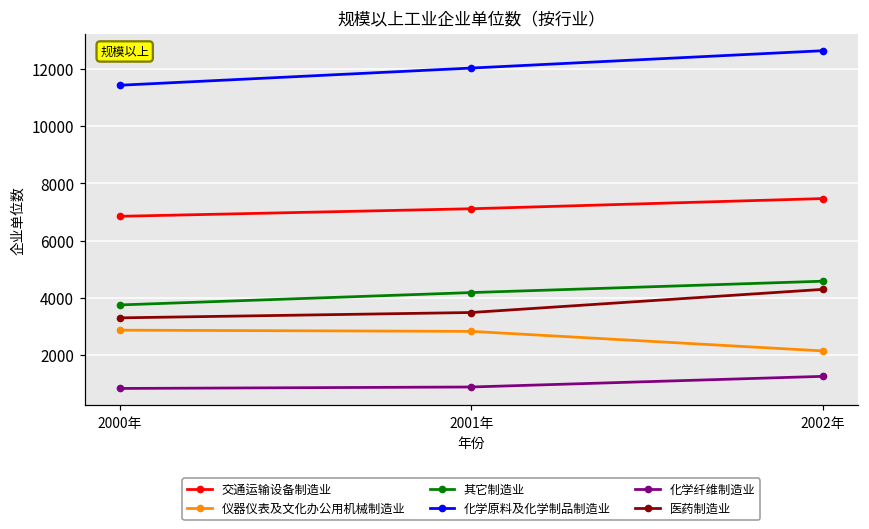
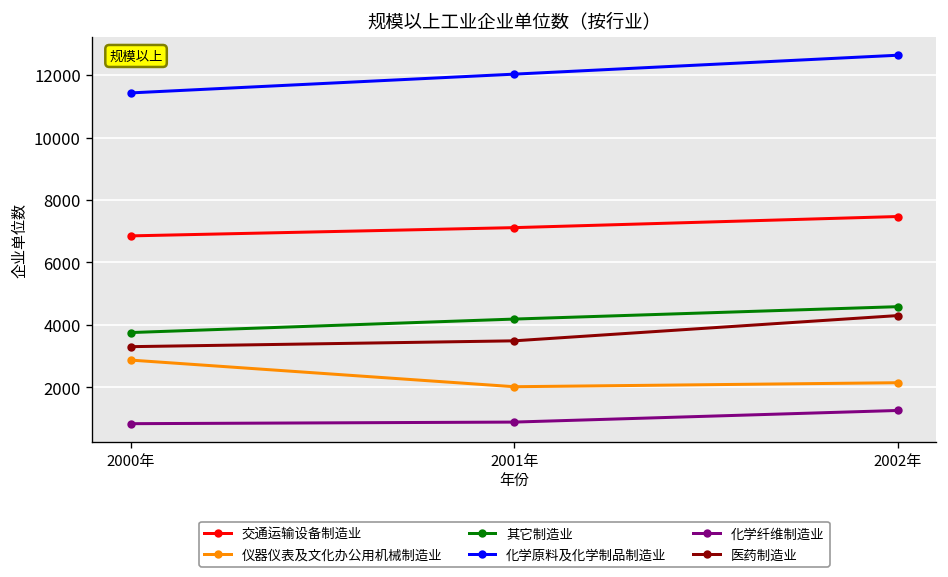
仪器仪表及文化办公用机械制造业, 2001年: 2800 -> 2000
